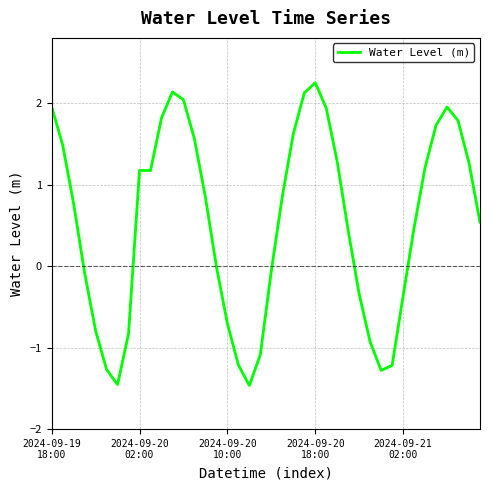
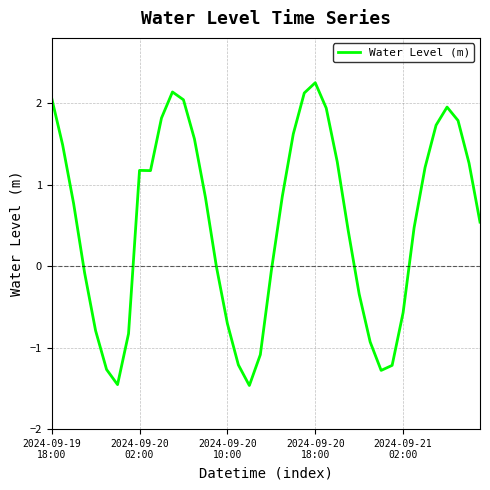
2024-09-19 18:00: 2.0 -> 2.1
2024-09-21 02:00: -0.4 -> -0.6
